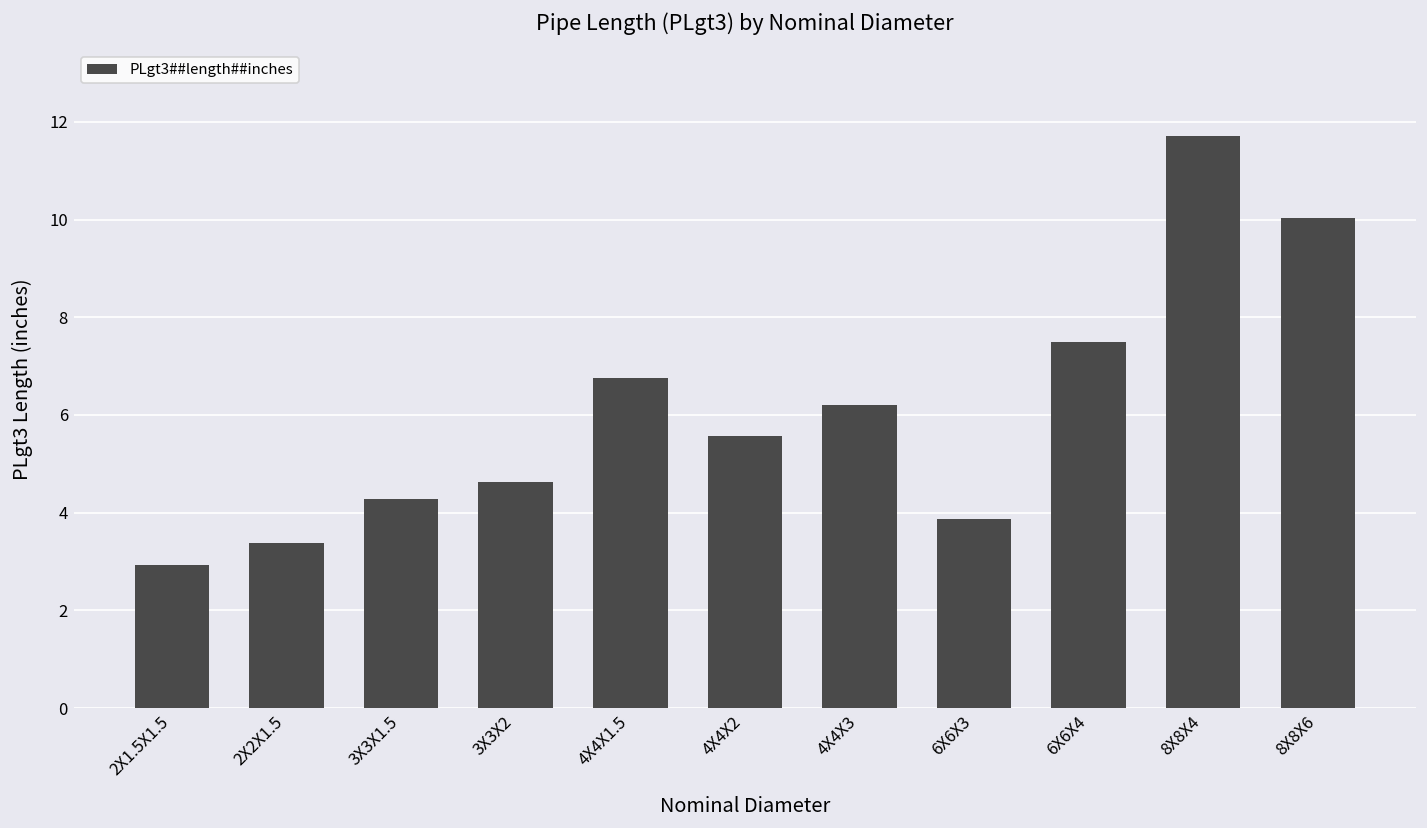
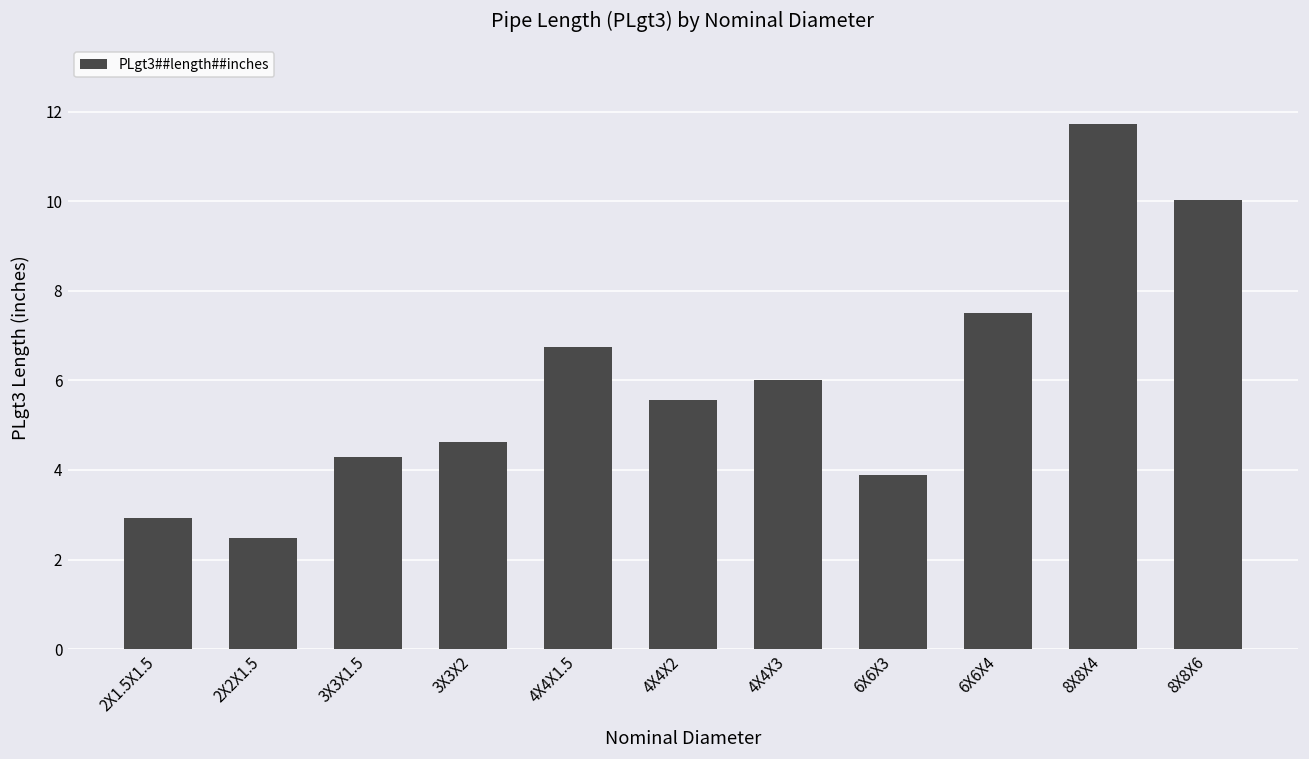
2X2X1.5: 3.4 -> 2.5
4X4X3: 6.2 -> 6.0
